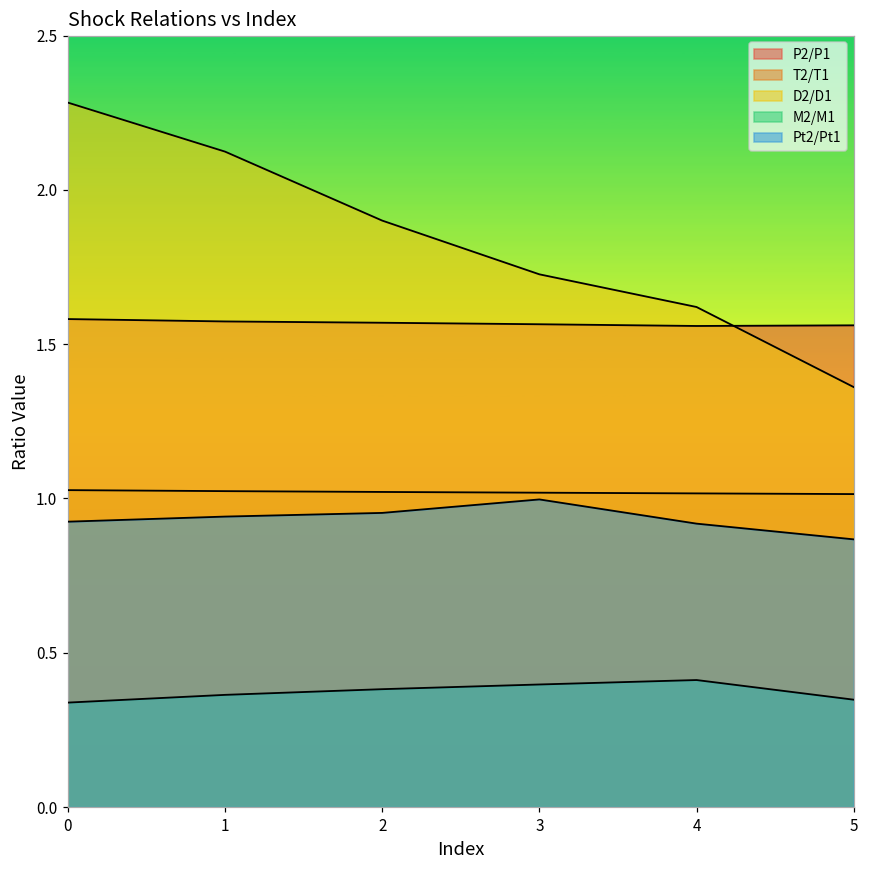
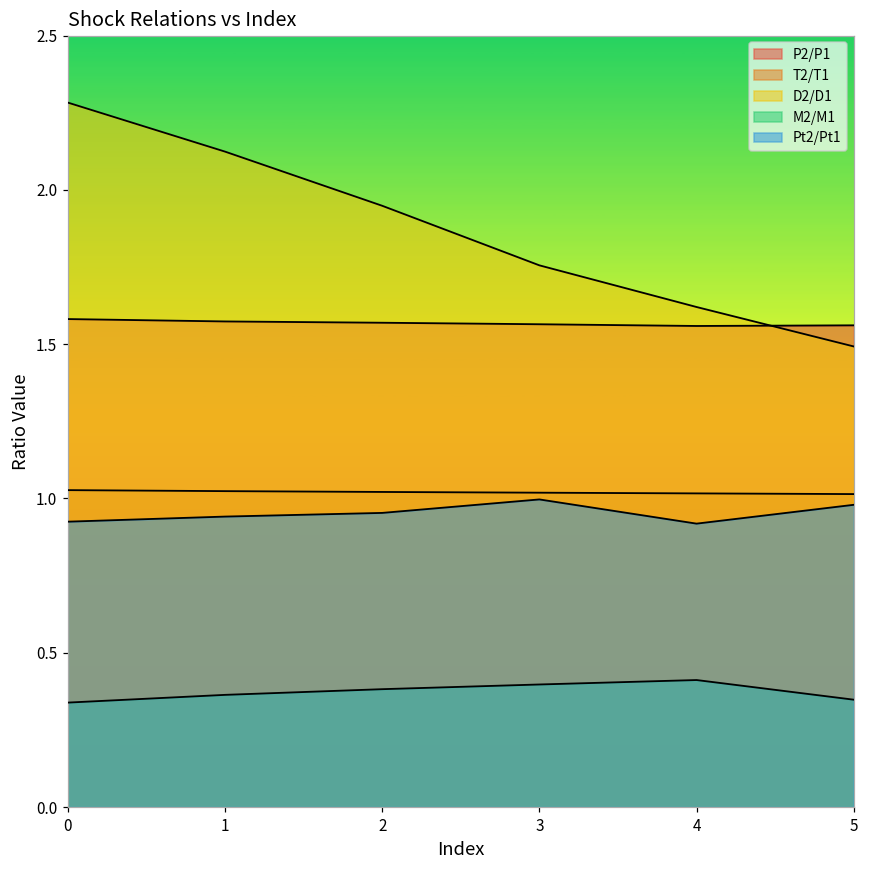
D2/D1, 2: 1.90 -> 1.95
D2/D1, 3: 1.73 -> 1.76
D2/D1, 5: 1.36 -> 1.49
Pt2/Pt1, 5: 0.87 -> 0.98
